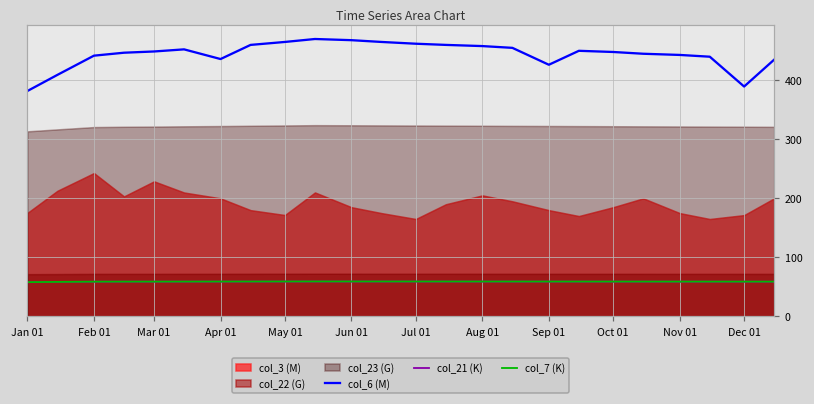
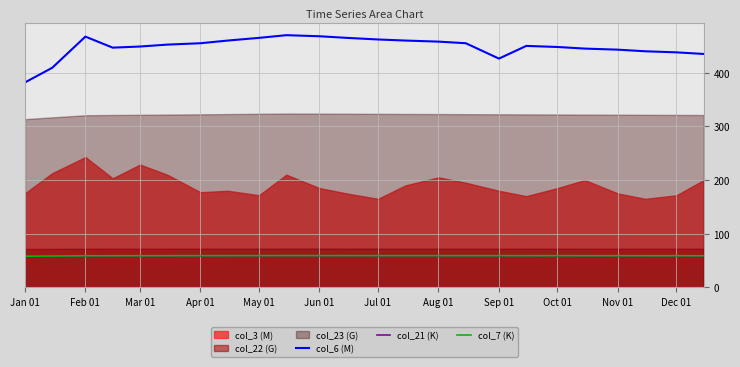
col_6 (M), Feb 01: 440 -> 470
col_6 (M), Apr 01: 440 -> 460
col_3 (M), Apr 01: 200 -> 180
col_6 (M), Dec 01: 390 -> 440
